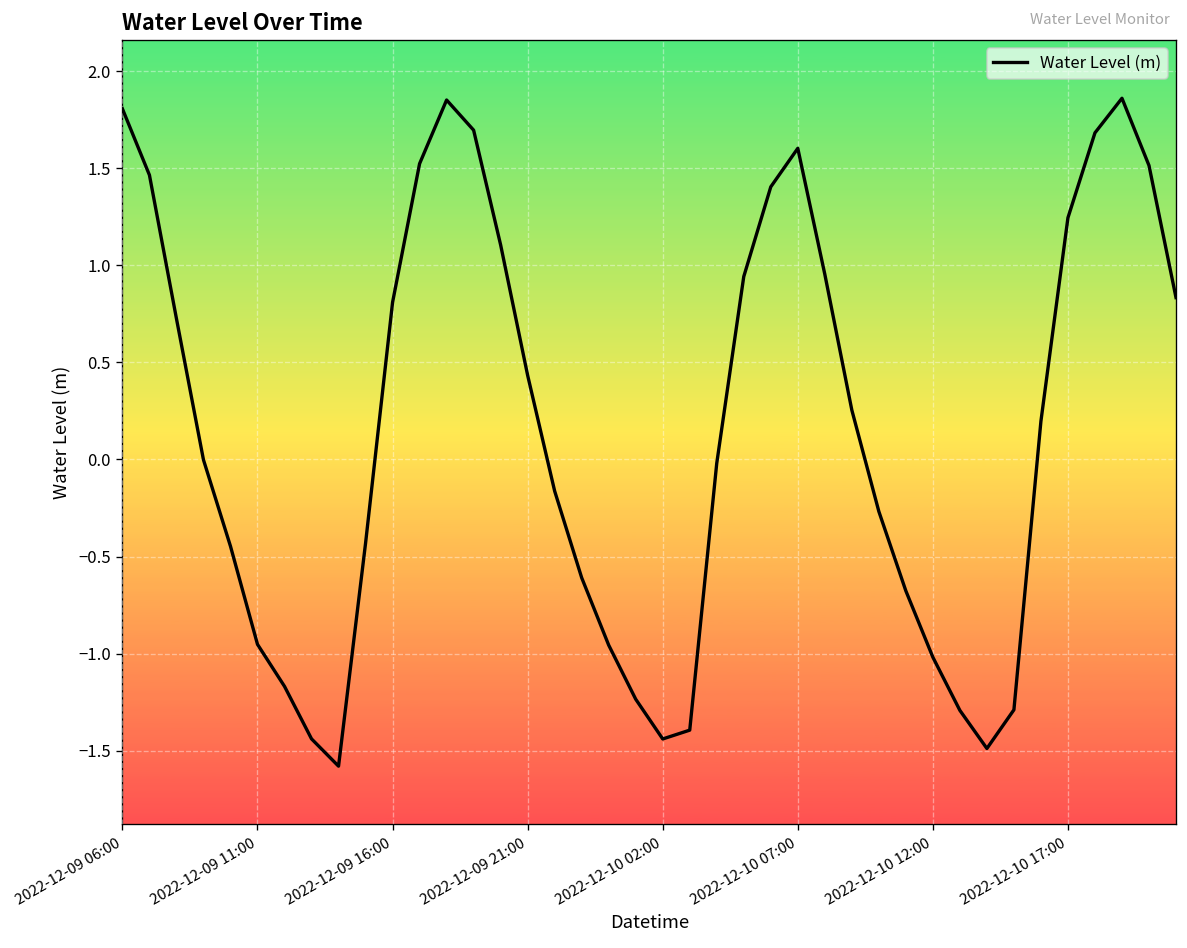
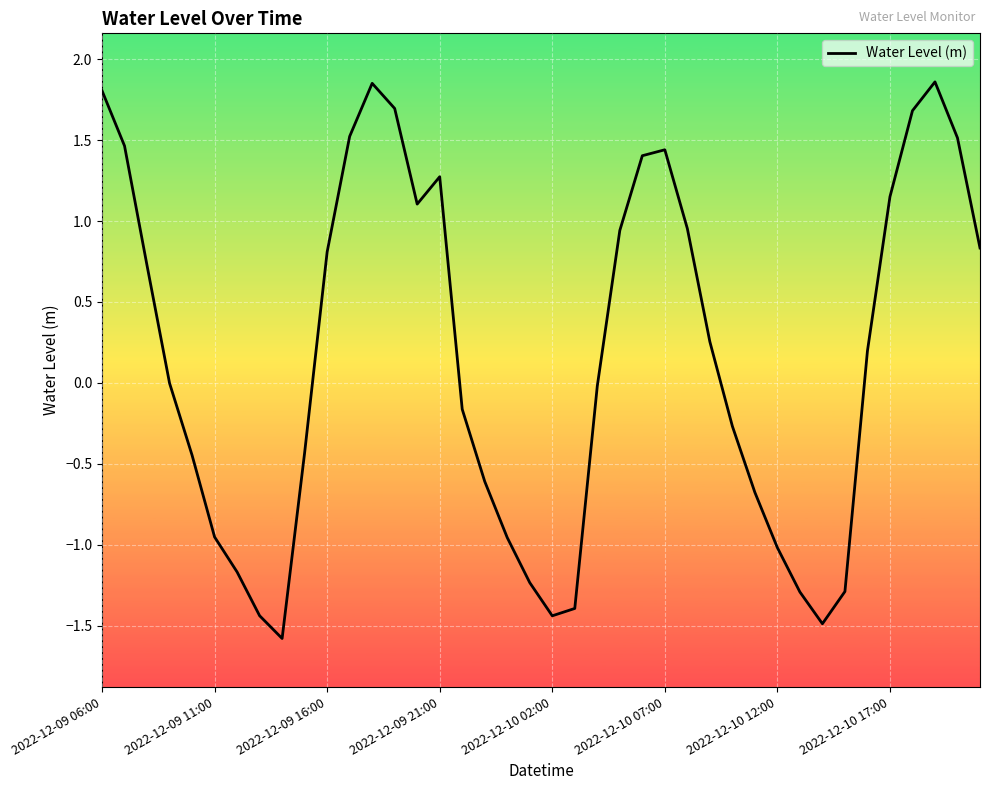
2022-12-09 21:00: 0.43 -> 1.27
2022-12-10 07:00: 1.60 -> 1.44
2022-12-10 17:00: 1.24 -> 1.15
